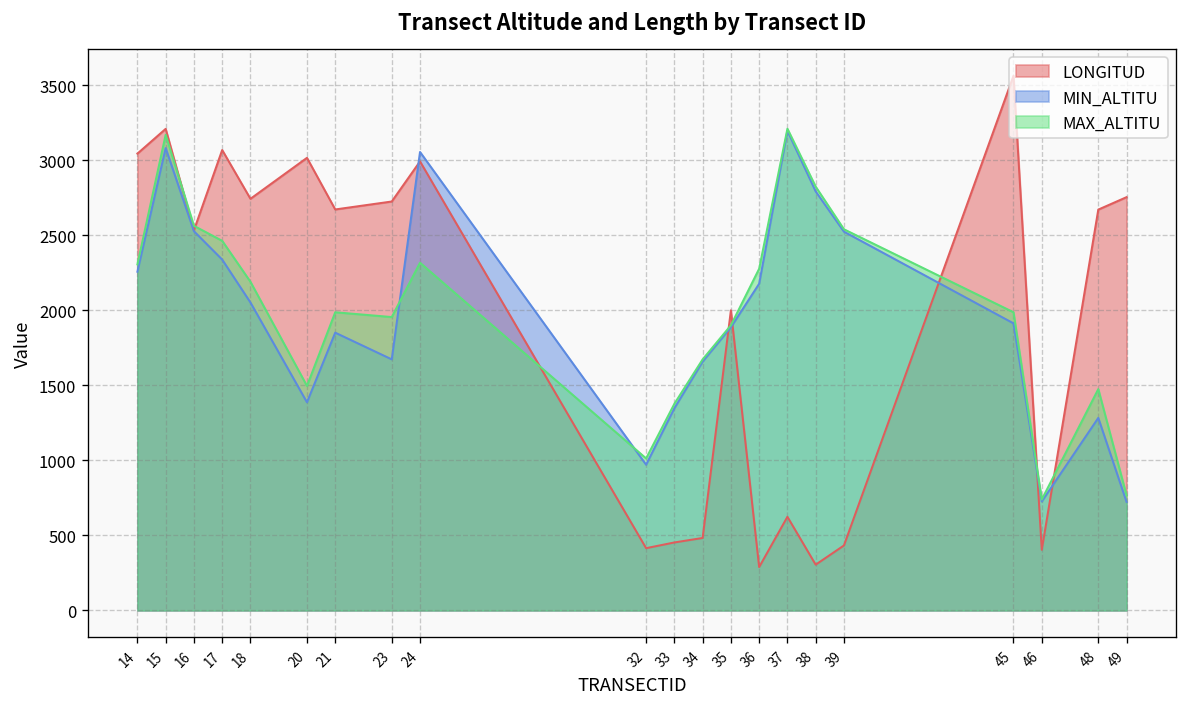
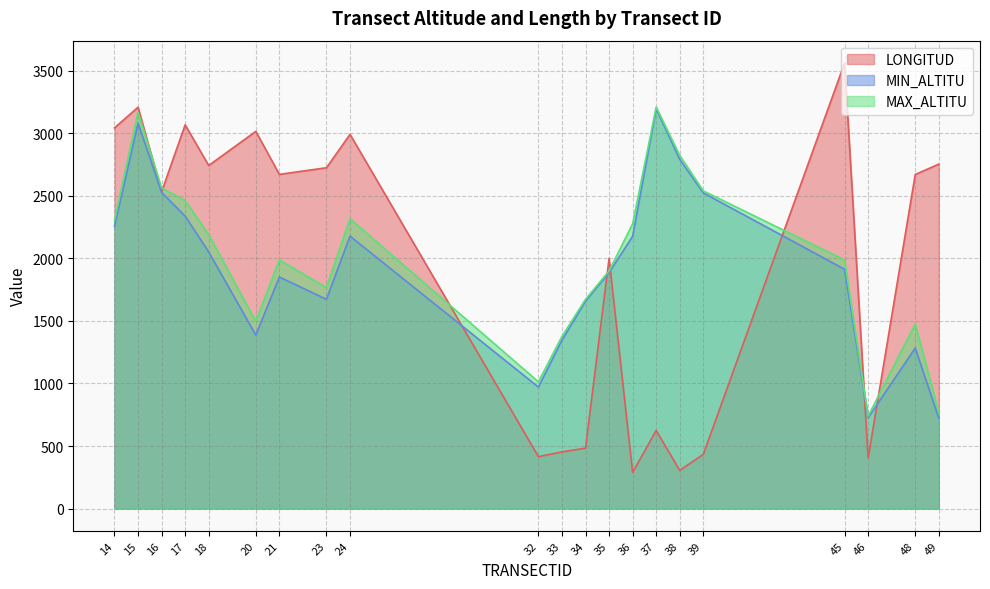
MAX_ALTITU, 23: 1960 -> 1770
MIN_ALTITU, 24: 3060 -> 2180
